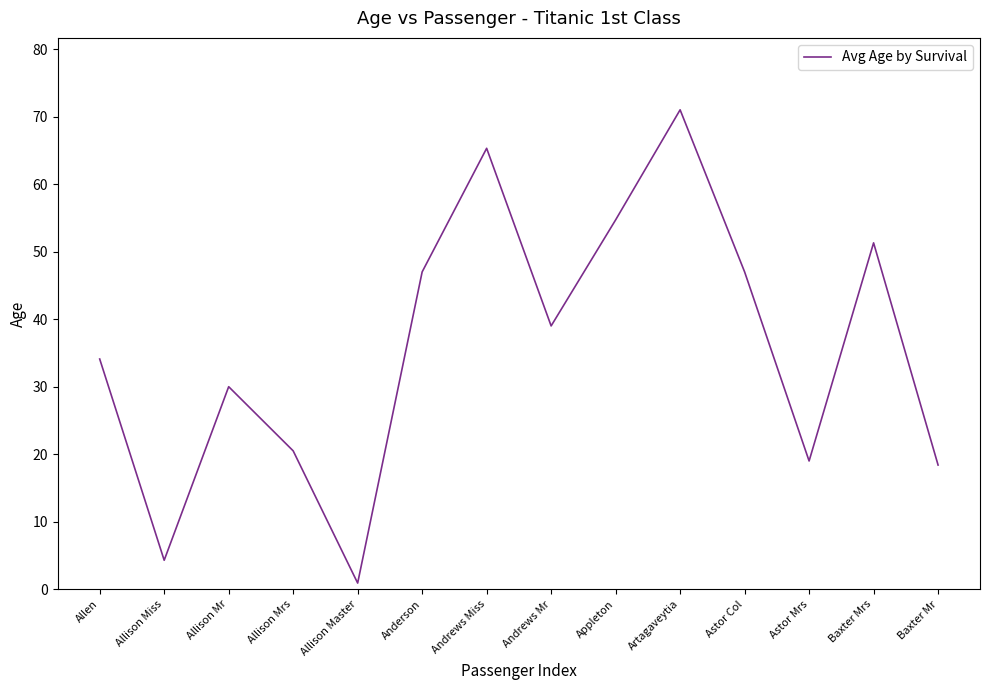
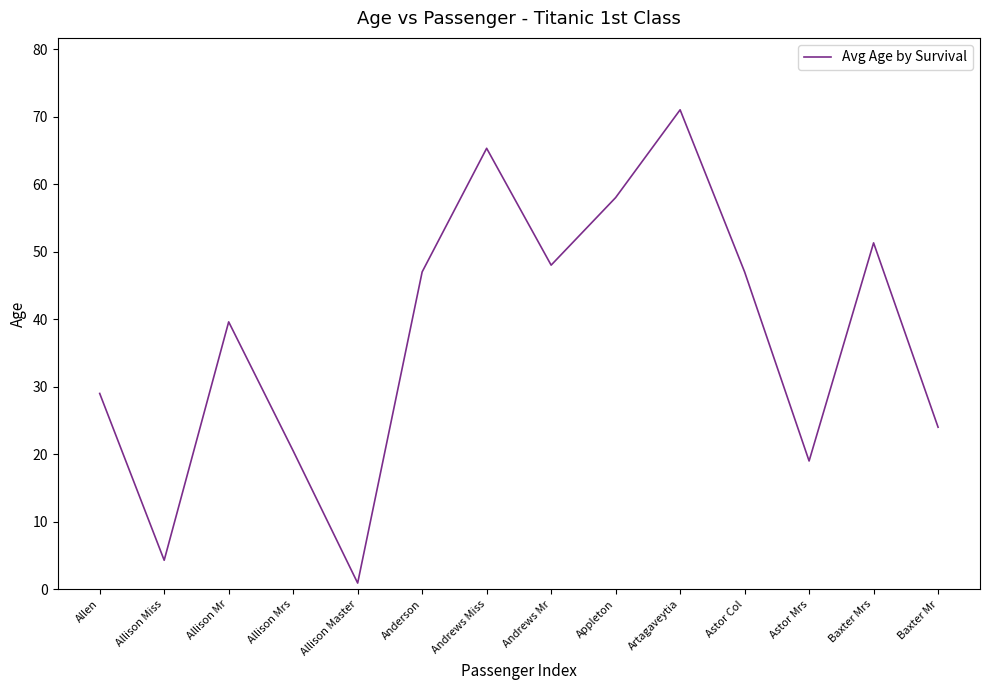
Allen: 34 -> 29
Allison Mr: 30 -> 40
Andrews Mr: 39 -> 48
Appleton: 55 -> 58
Baxter Mr: 18 -> 24
